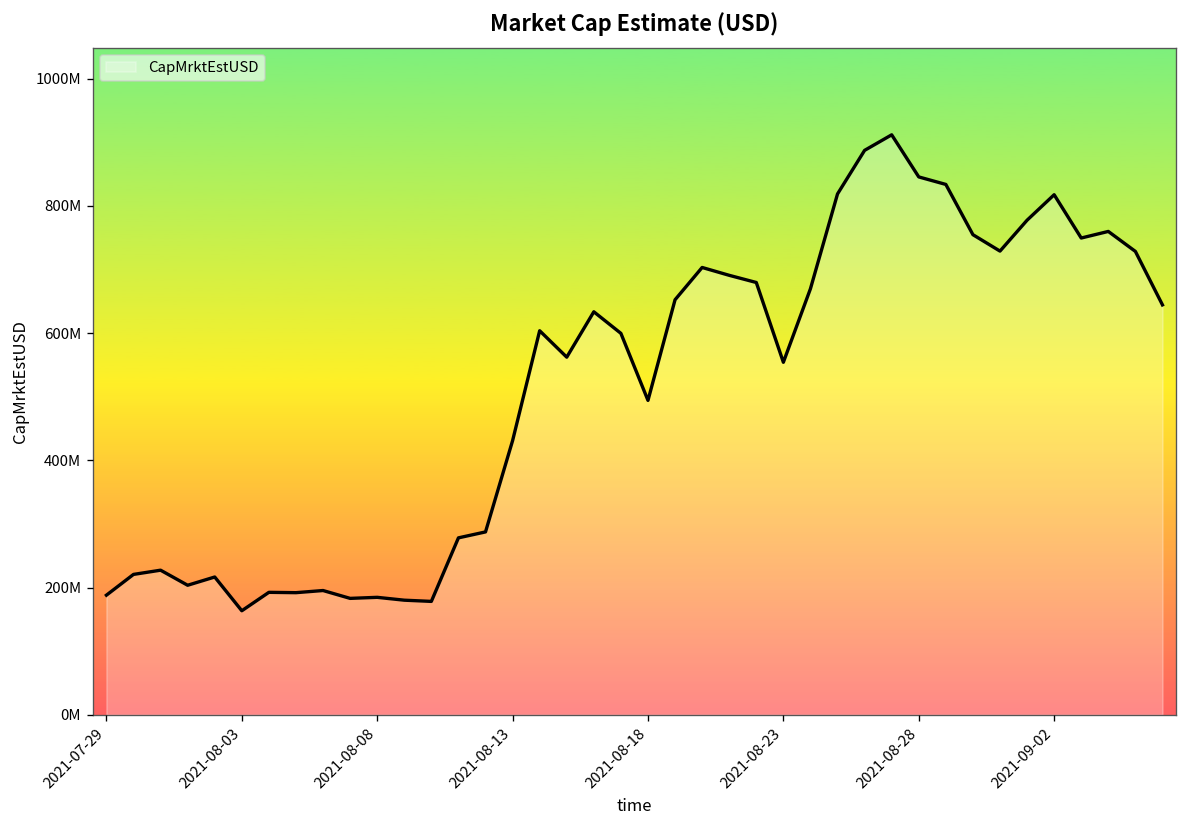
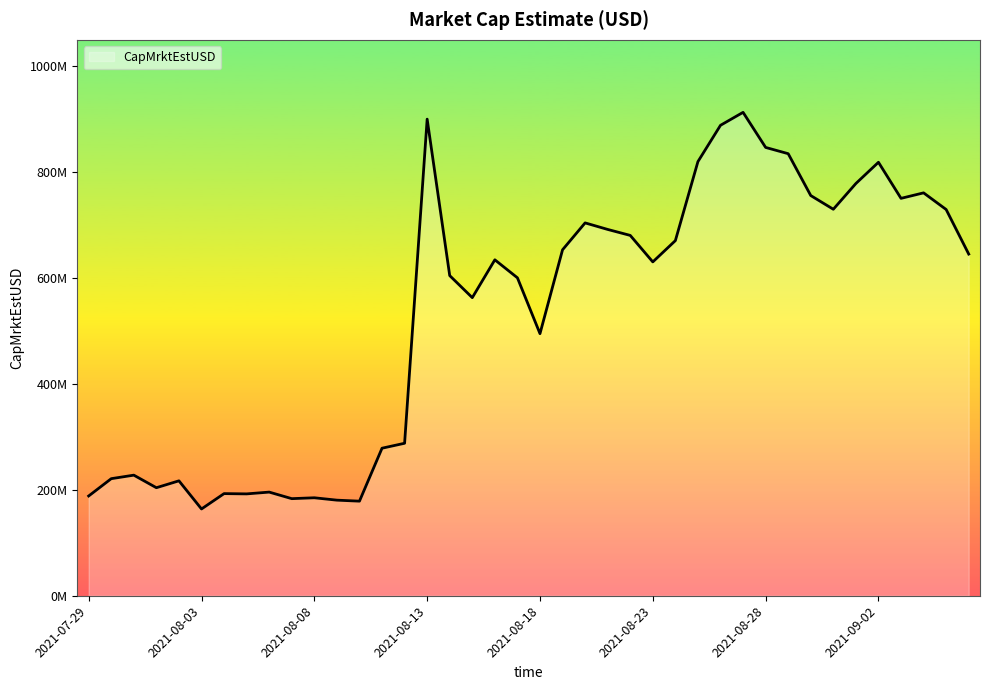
2021-08-13: 430000000 -> 900000000
2021-08-23: 550000000 -> 630000000
